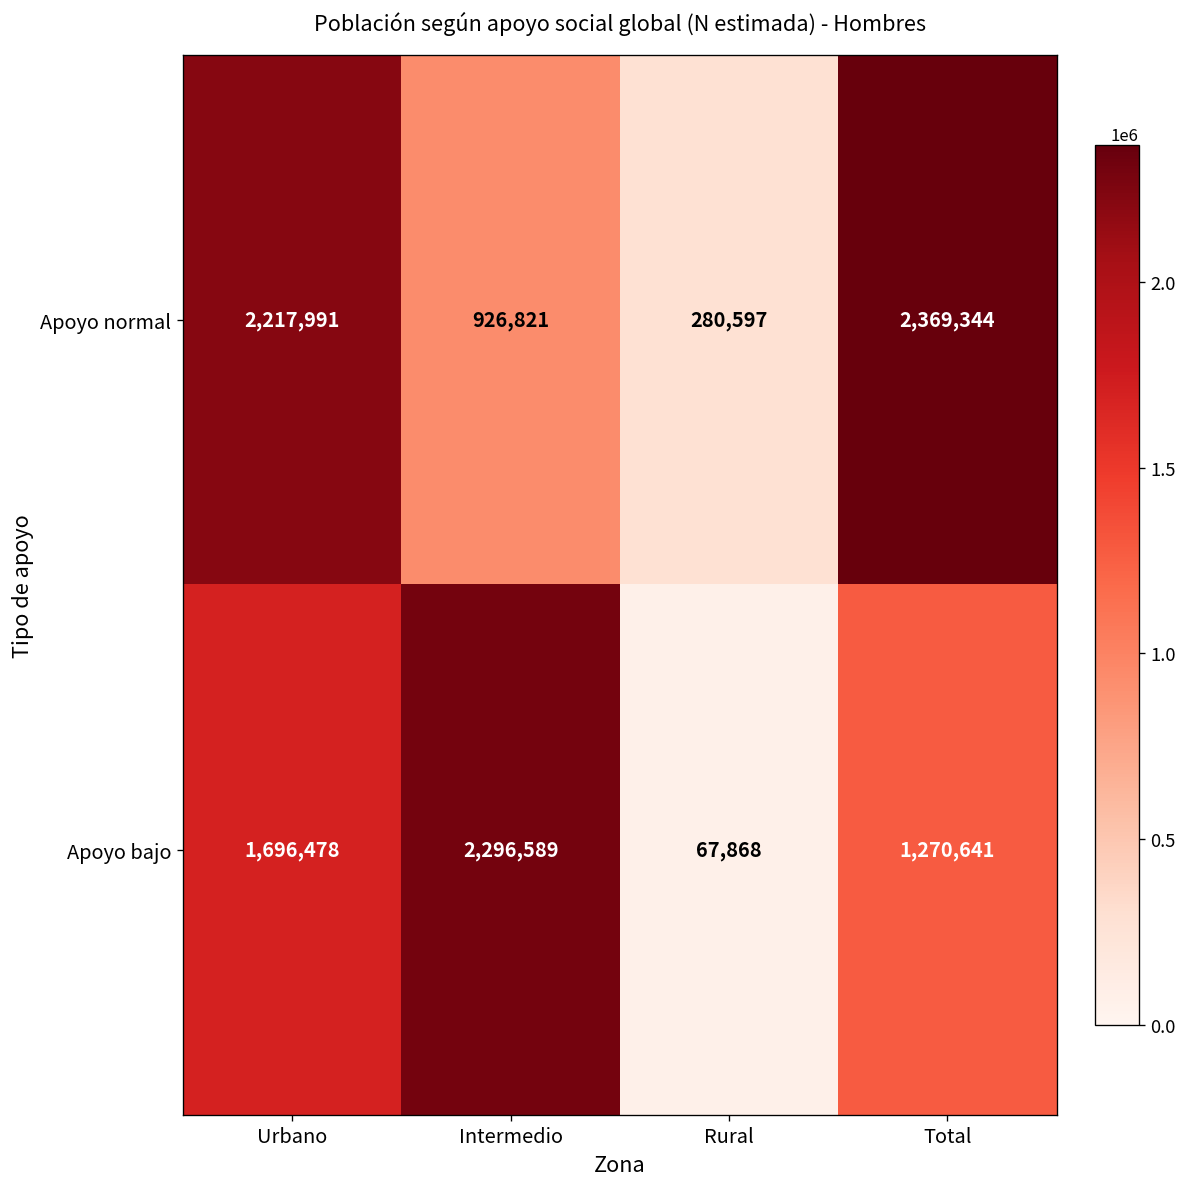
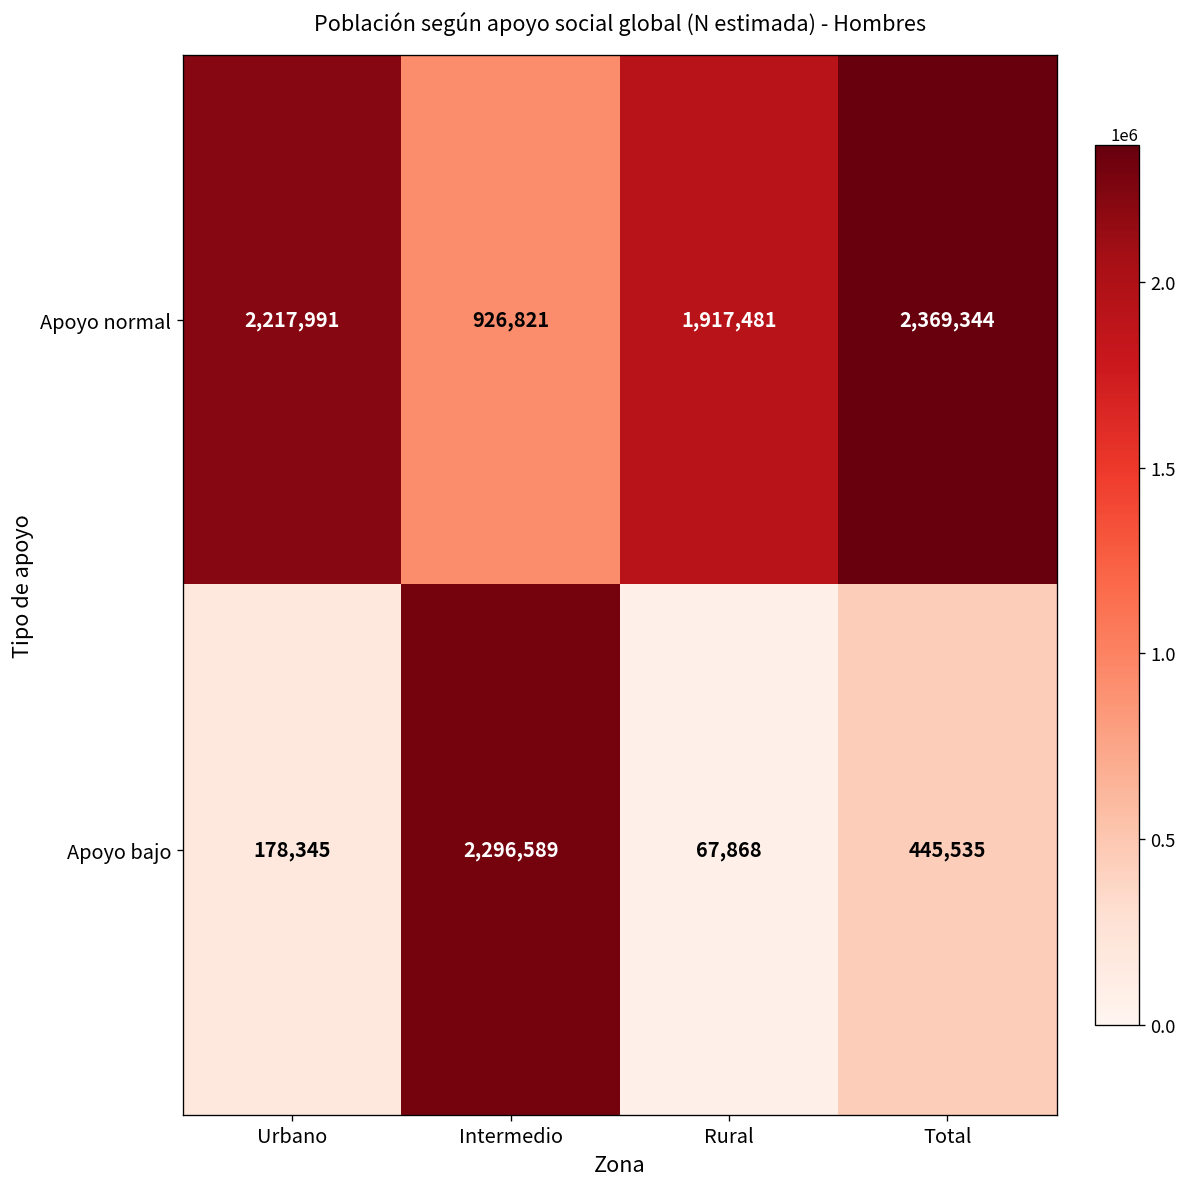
Apoyo normal, Rural: 280,597 -> 1,917,481
Apoyo bajo, Urbano: 1,696,478 -> 178,345
Apoyo bajo, Total: 1,270,641 -> 445,535
